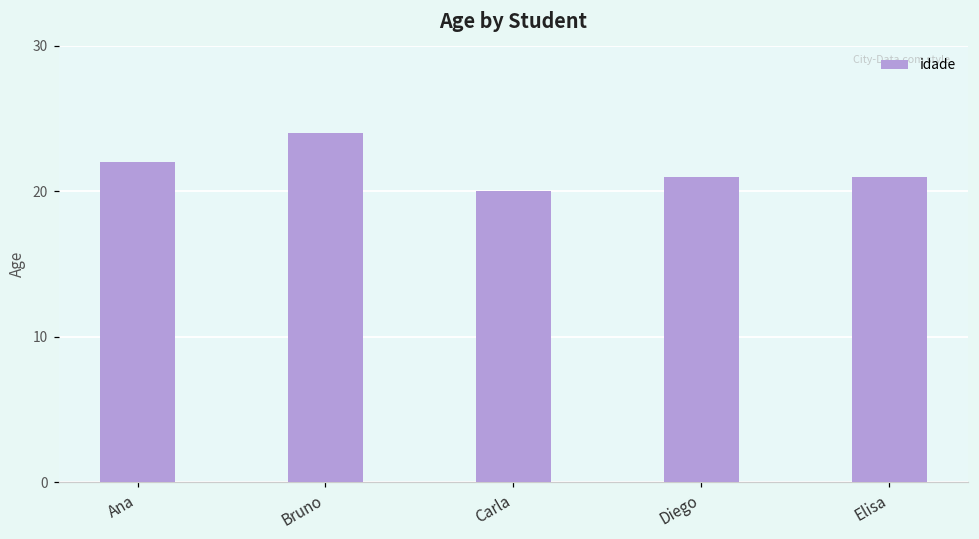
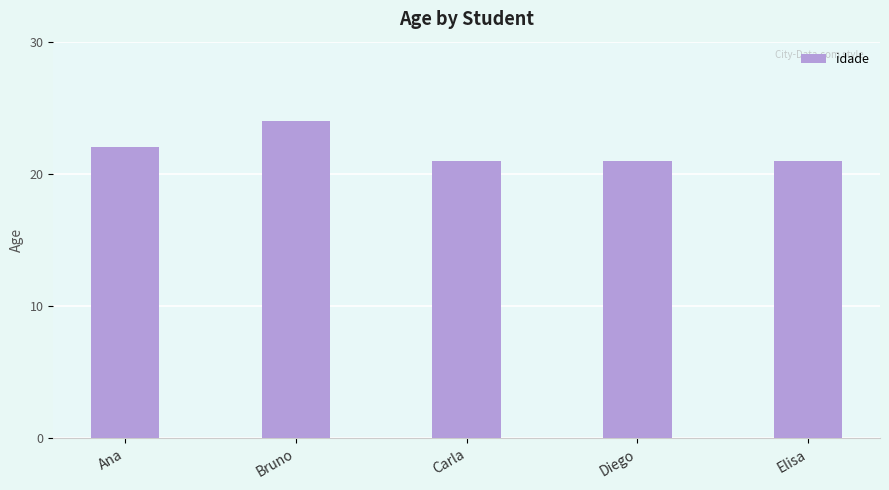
Carla: 20 -> 21
